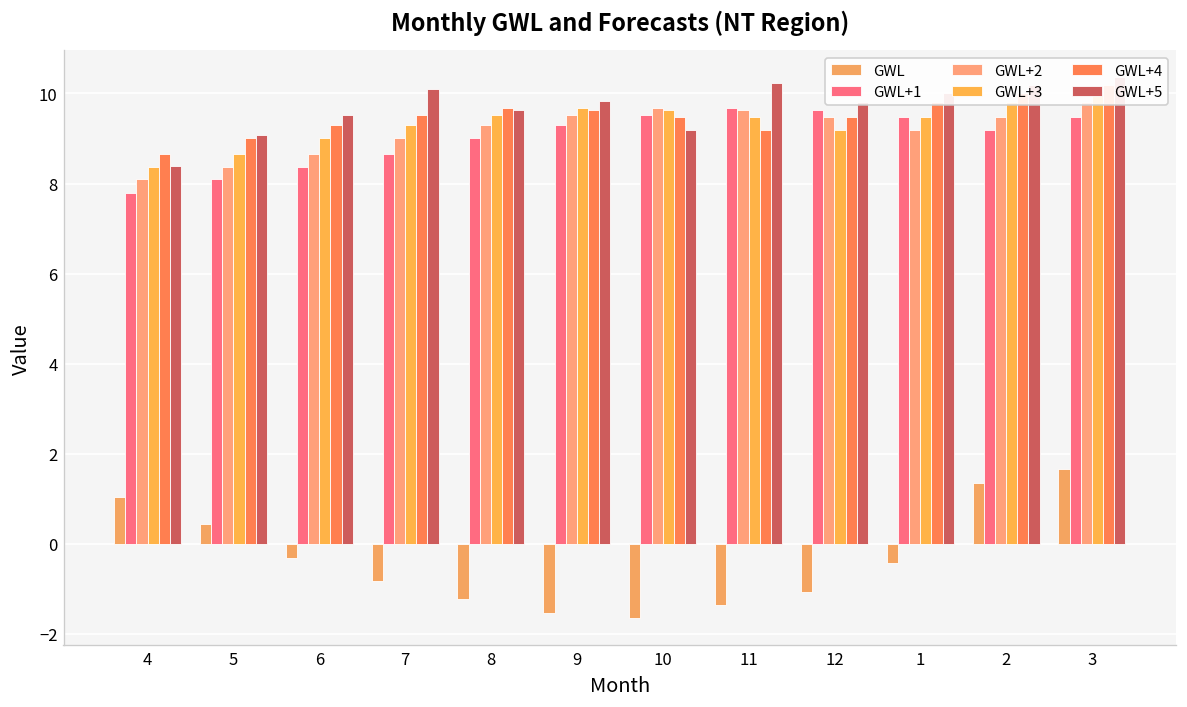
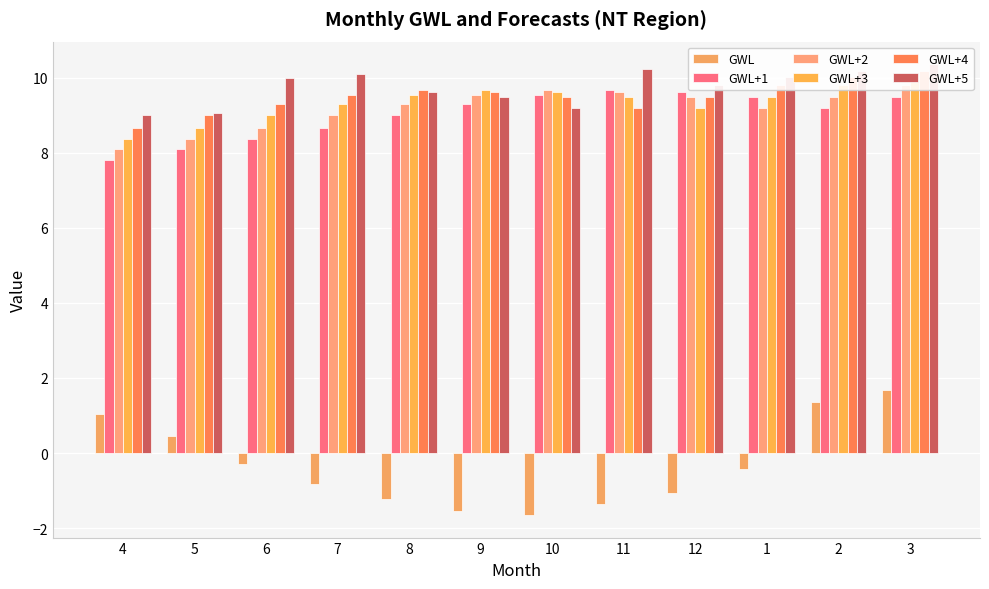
GWL+5, 4: 8.4 -> 9.0
GWL+5, 6: 9.5 -> 10.0
GWL+5, 9: 9.8 -> 9.5
